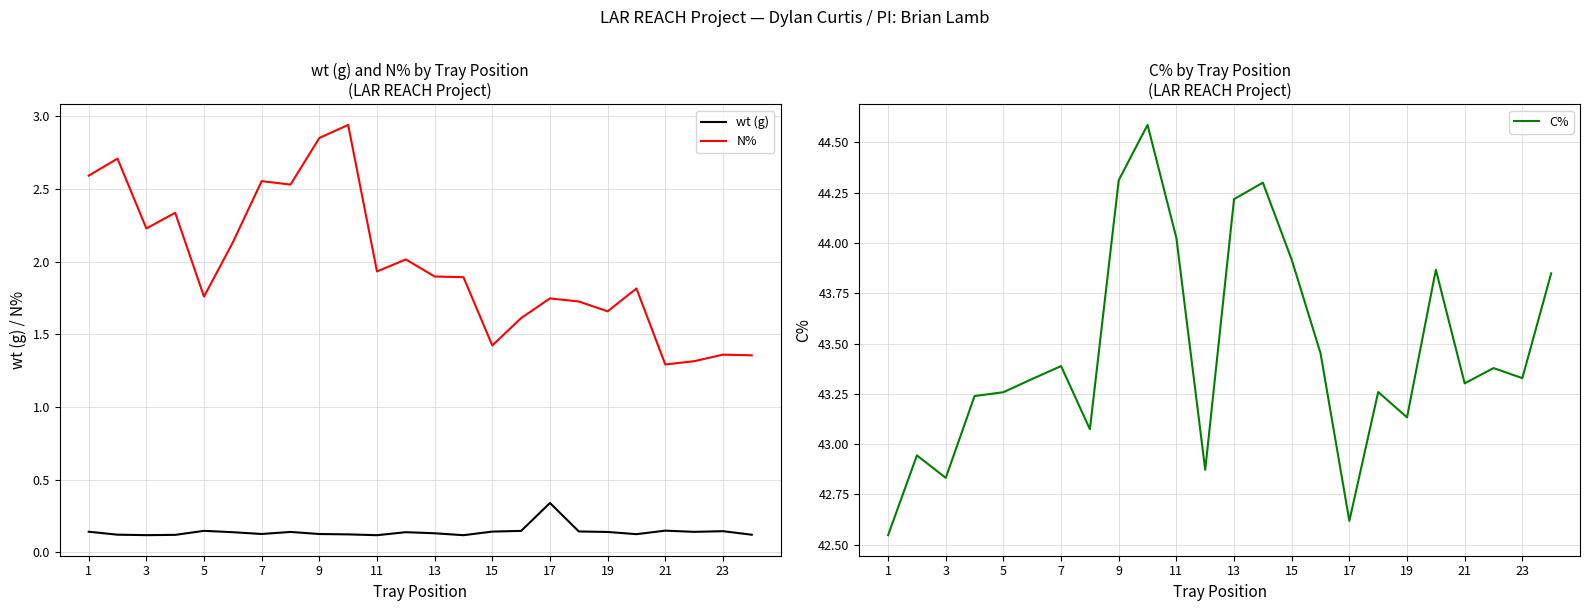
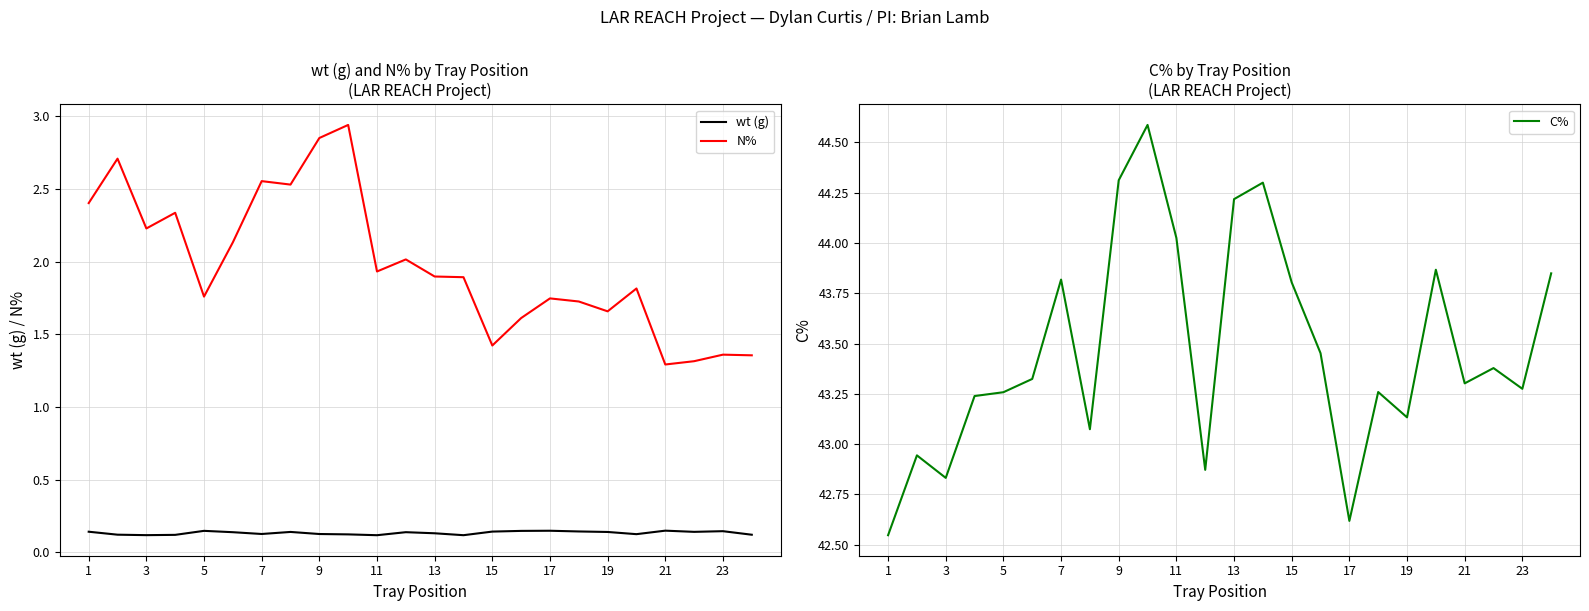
wt (g) and N% by Tray Position (LAR REACH Project), N%, 1: 2.59 -> 2.40
wt (g) and N% by Tray Position (LAR REACH Project), wt (g), 17: 0.34 -> 0.15
C% by Tray Position (LAR REACH Project), 7: 43.39 -> 43.82
C% by Tray Position (LAR REACH Project), 15: 43.92 -> 43.80
C% by Tray Position (LAR REACH Project), 23: 43.33 -> 43.28
